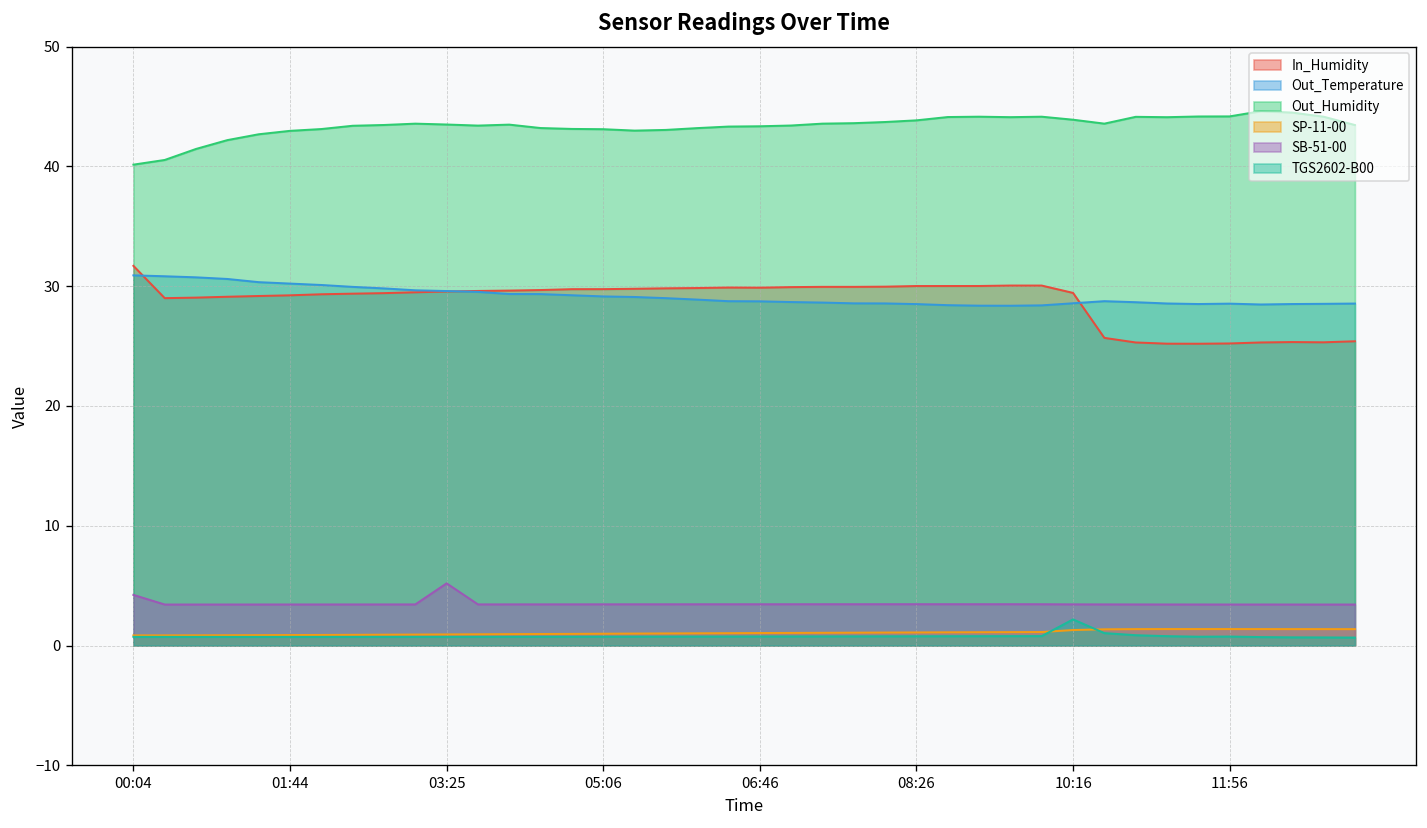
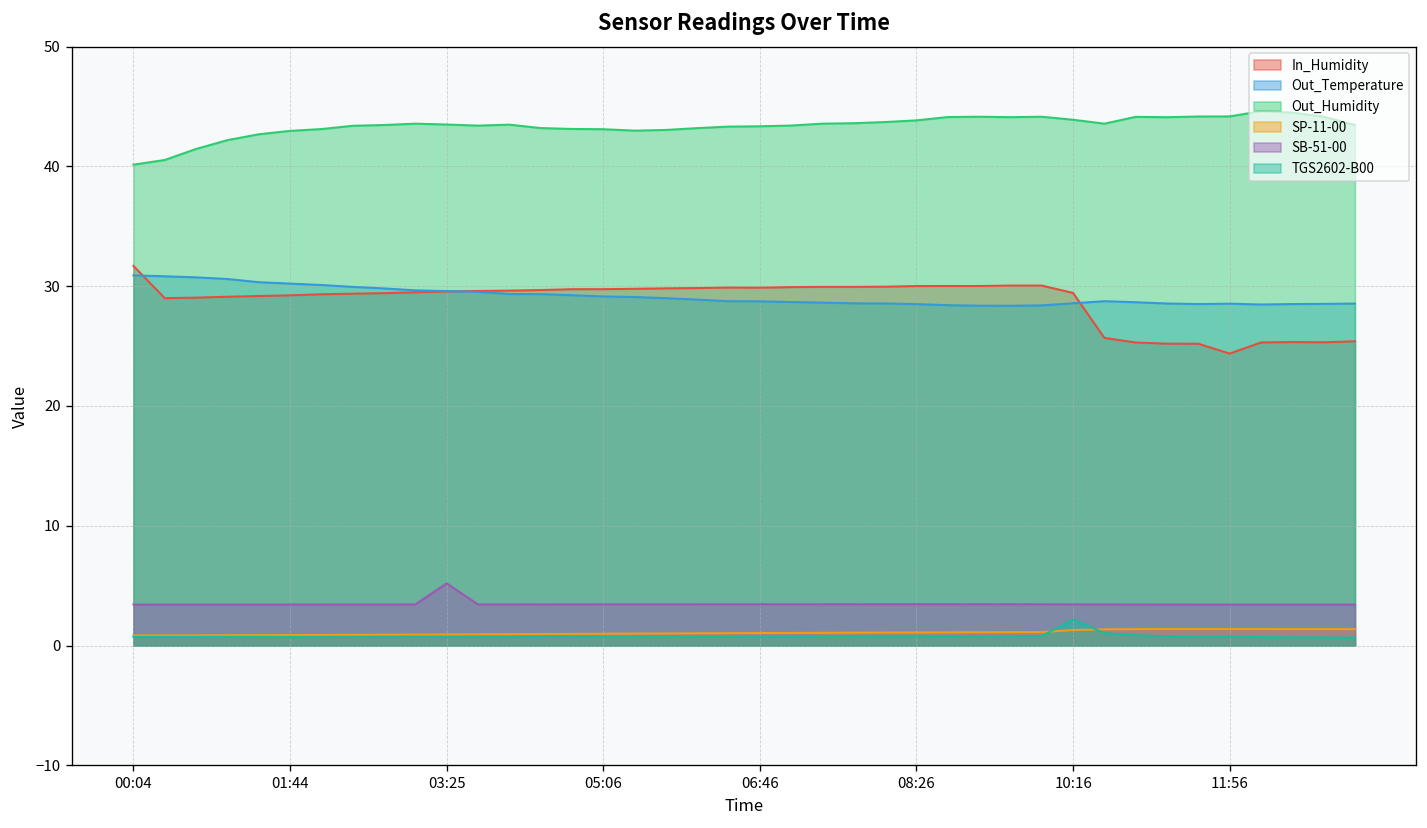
SB-51-00, 00:04: 4 -> 3
In_Humidity, 11:56: 25 -> 24
